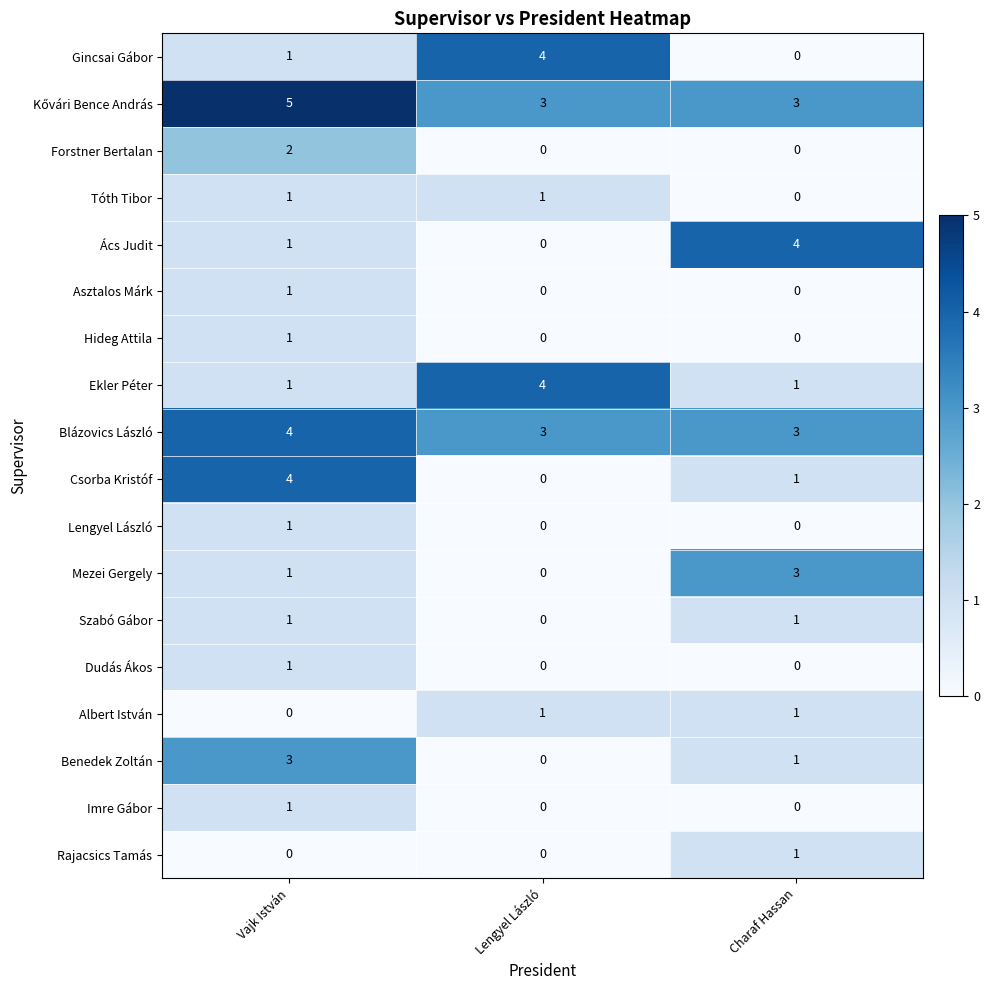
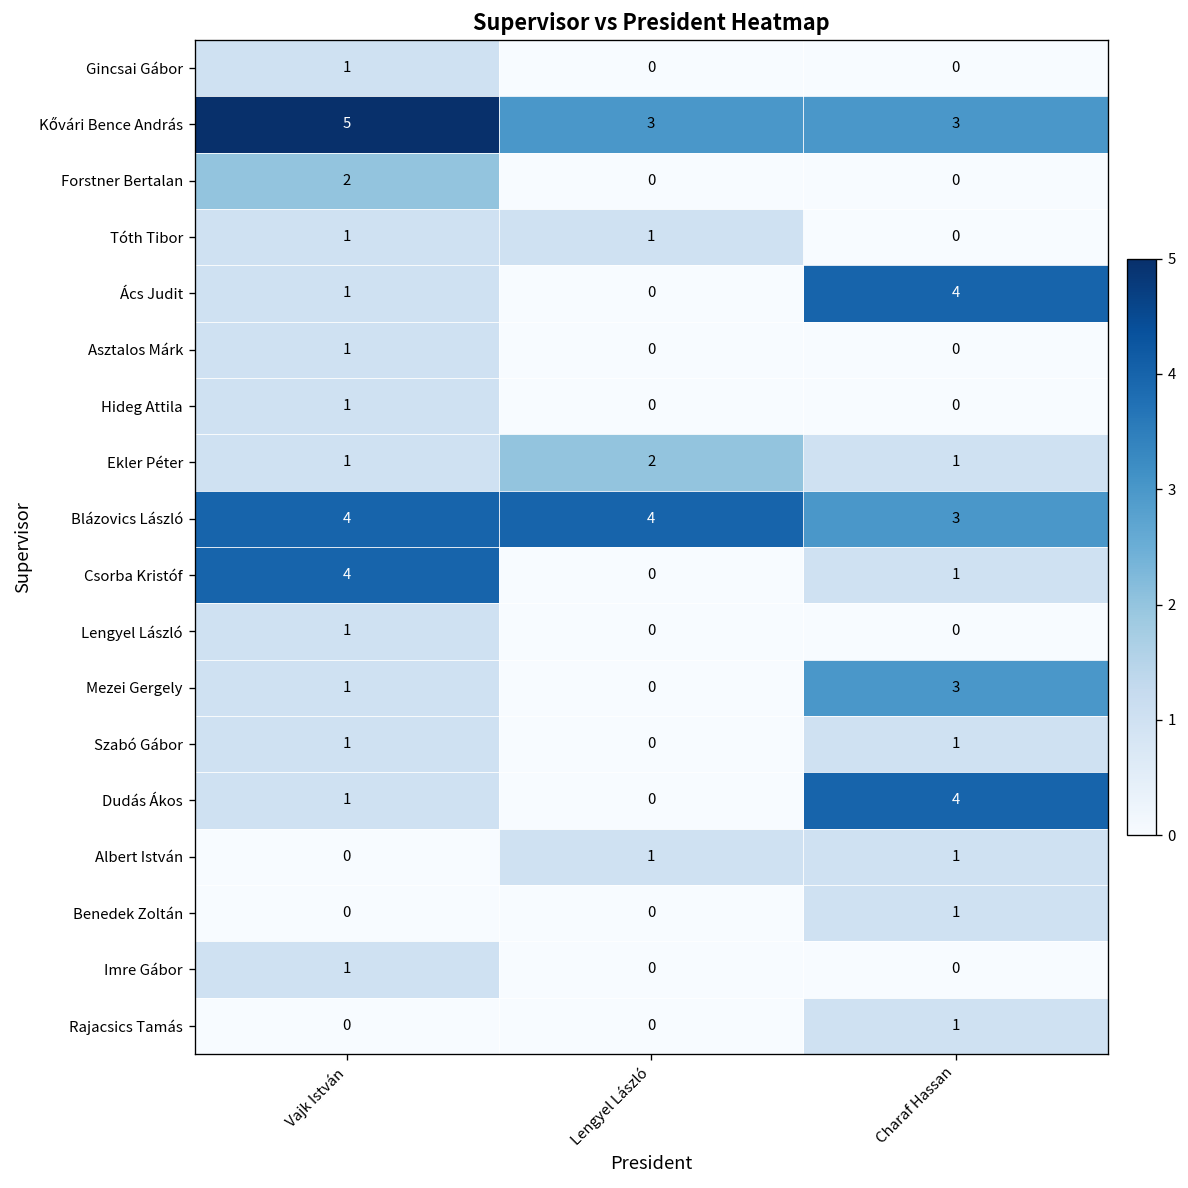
Gincsai Gábor, Lengyel László: 4 -> 0
Ekler Péter, Lengyel László: 4 -> 2
Blázovics László, Lengyel László: 3 -> 4
Dudás Ákos, Charaf Hassan: 0 -> 4
Benedek Zoltán, Vajk István: 3 -> 0
